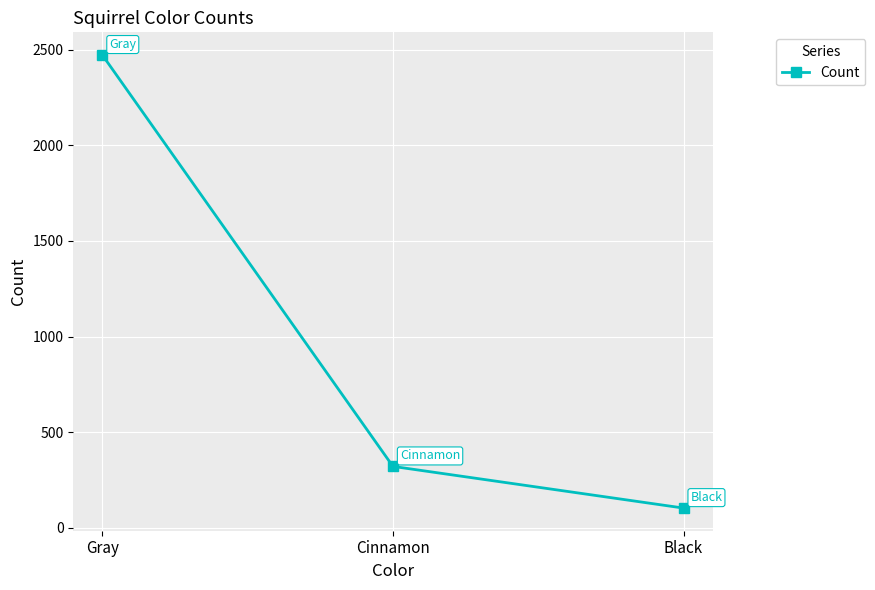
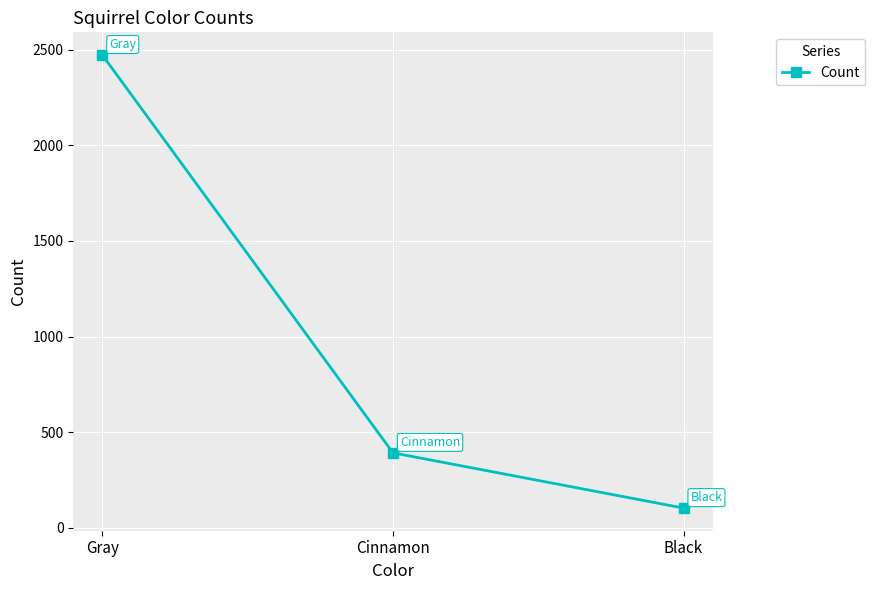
Cinnamon: 320 -> 390
